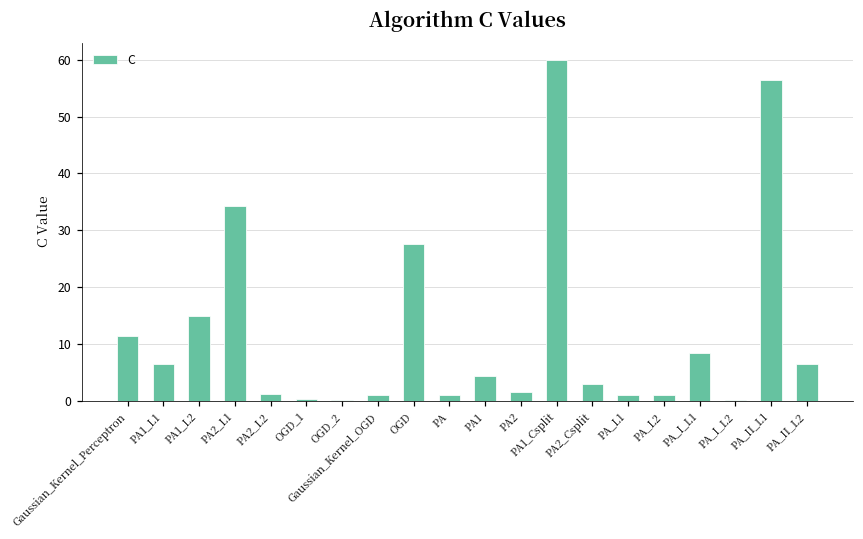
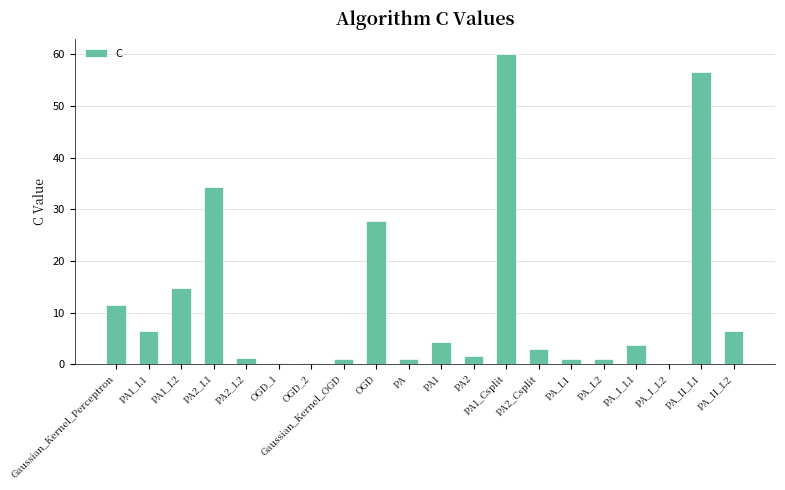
PA_I_L1: 8 -> 4
